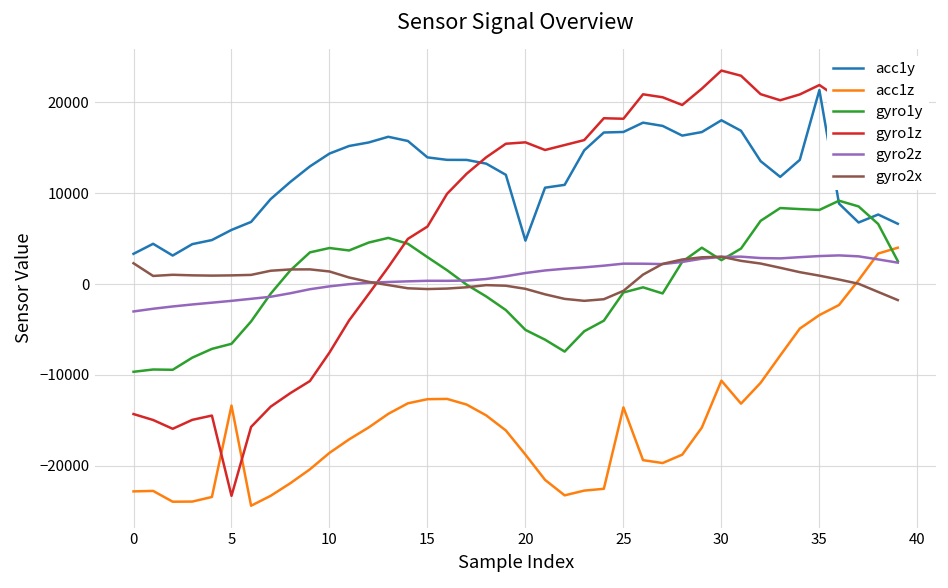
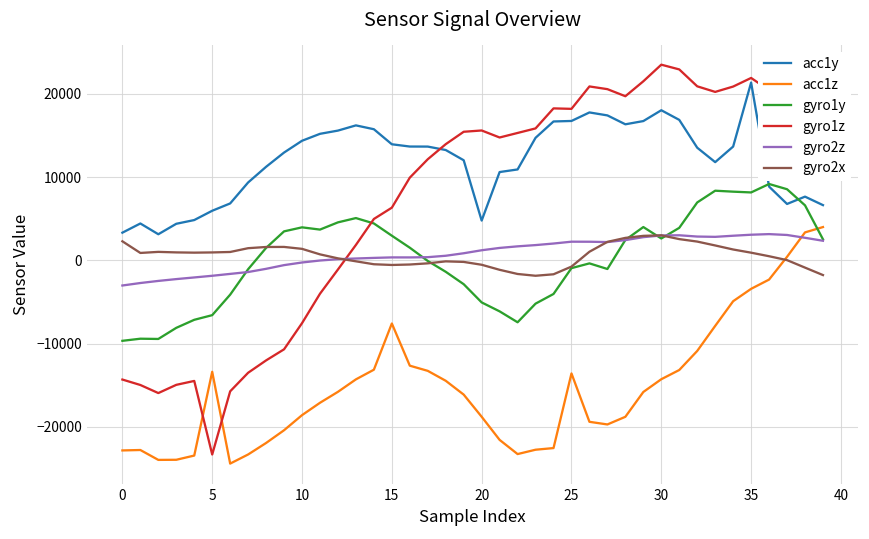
acc1z, 15: -13000 -> -8000
acc1z, 30: -11000 -> -14000
